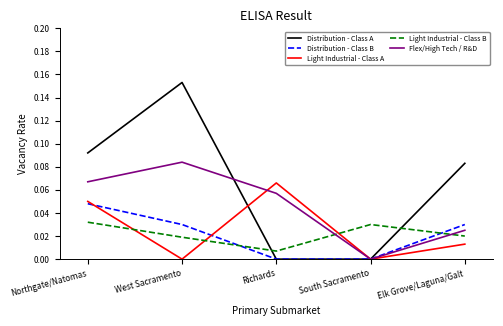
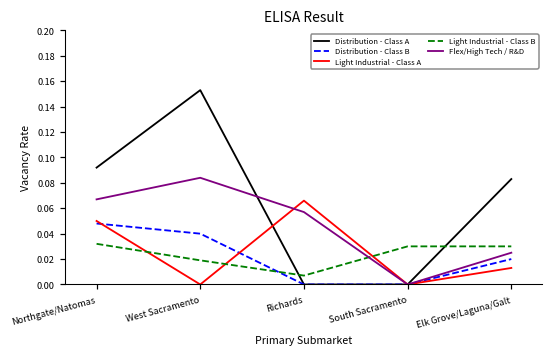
Distribution - Class B, West Sacramento: 0.03 -> 0.04
Distribution - Class B, Elk Grove/Laguna/Galt: 0.03 -> 0.02
Light Industrial - Class B, Elk Grove/Laguna/Galt: 0.02 -> 0.03
